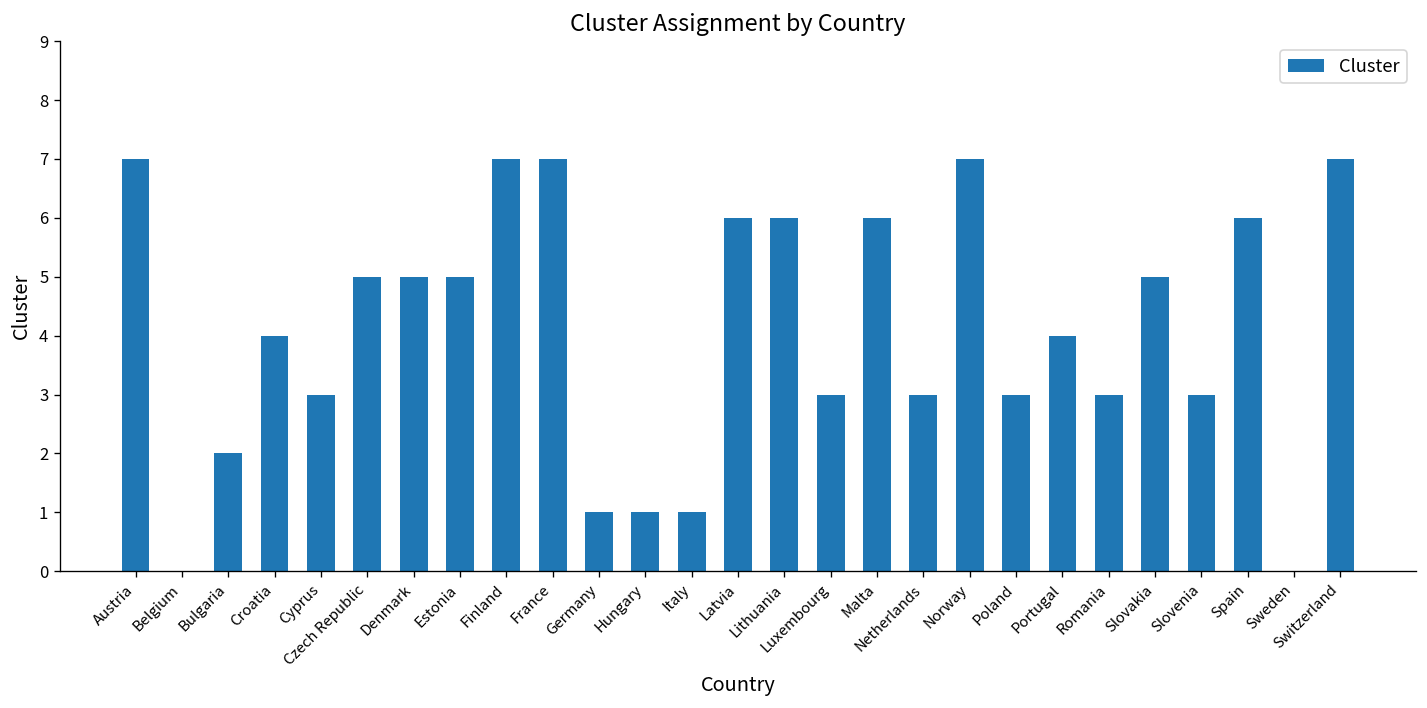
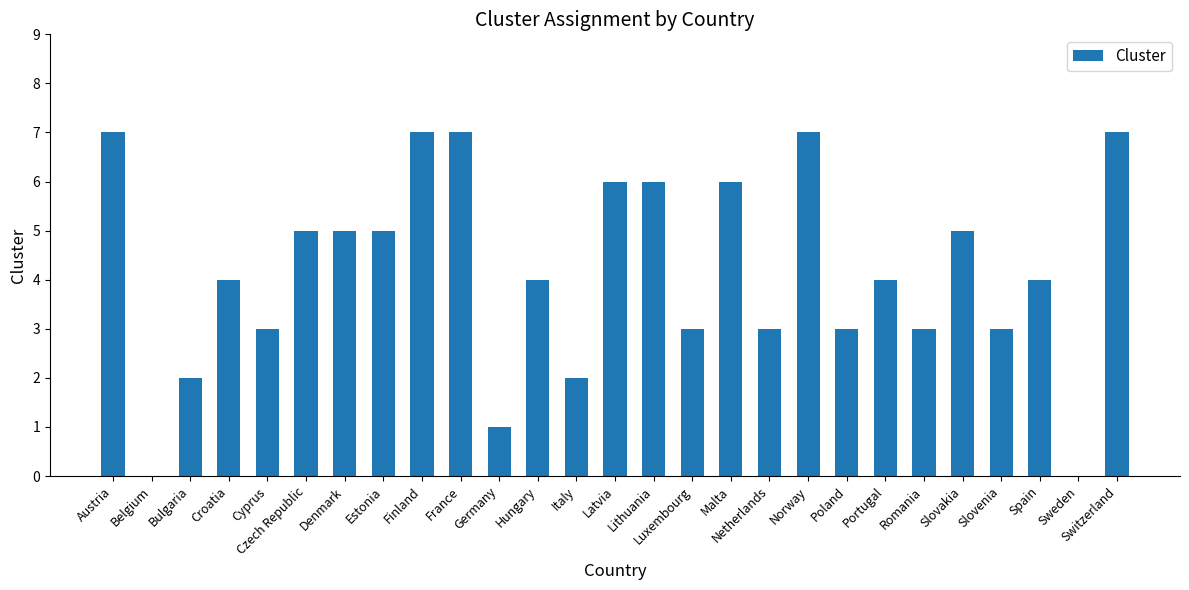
Hungary: 1 -> 4
Italy: 1 -> 2
Spain: 6 -> 4
